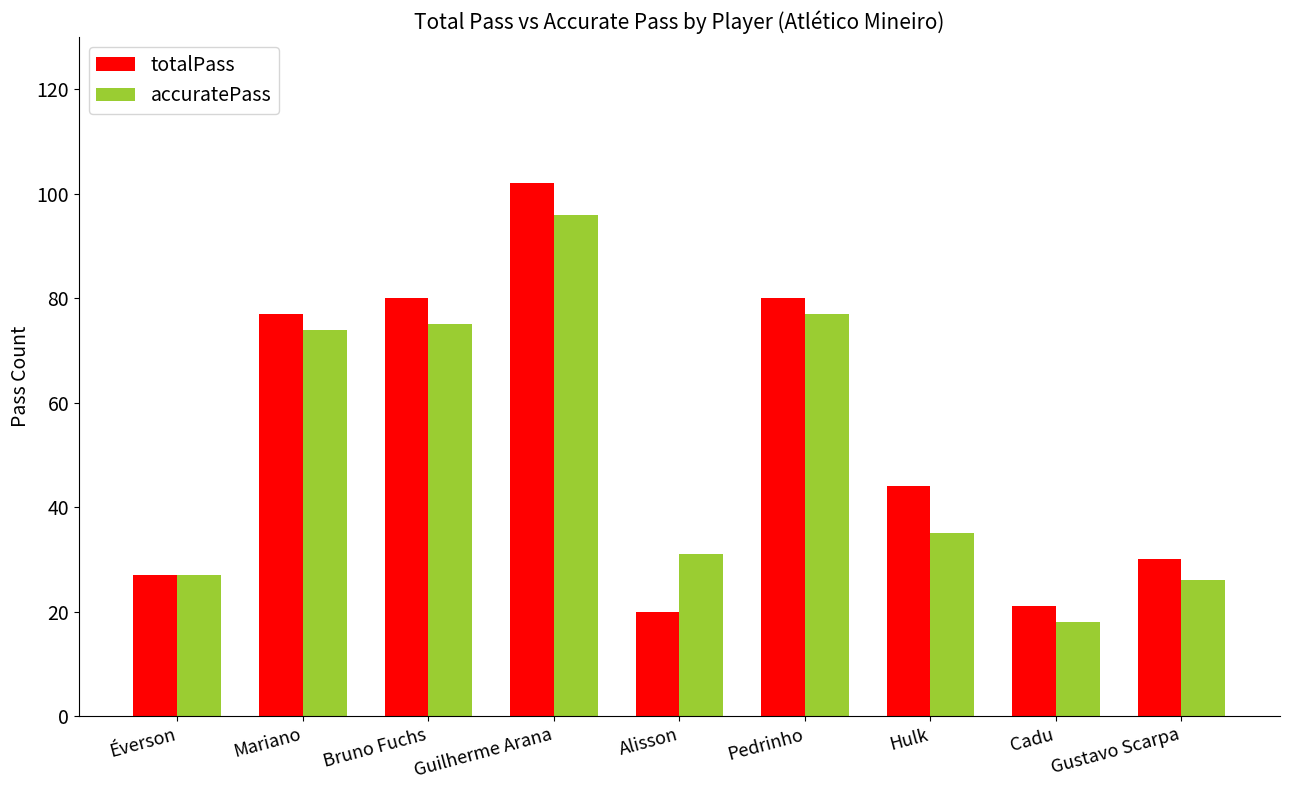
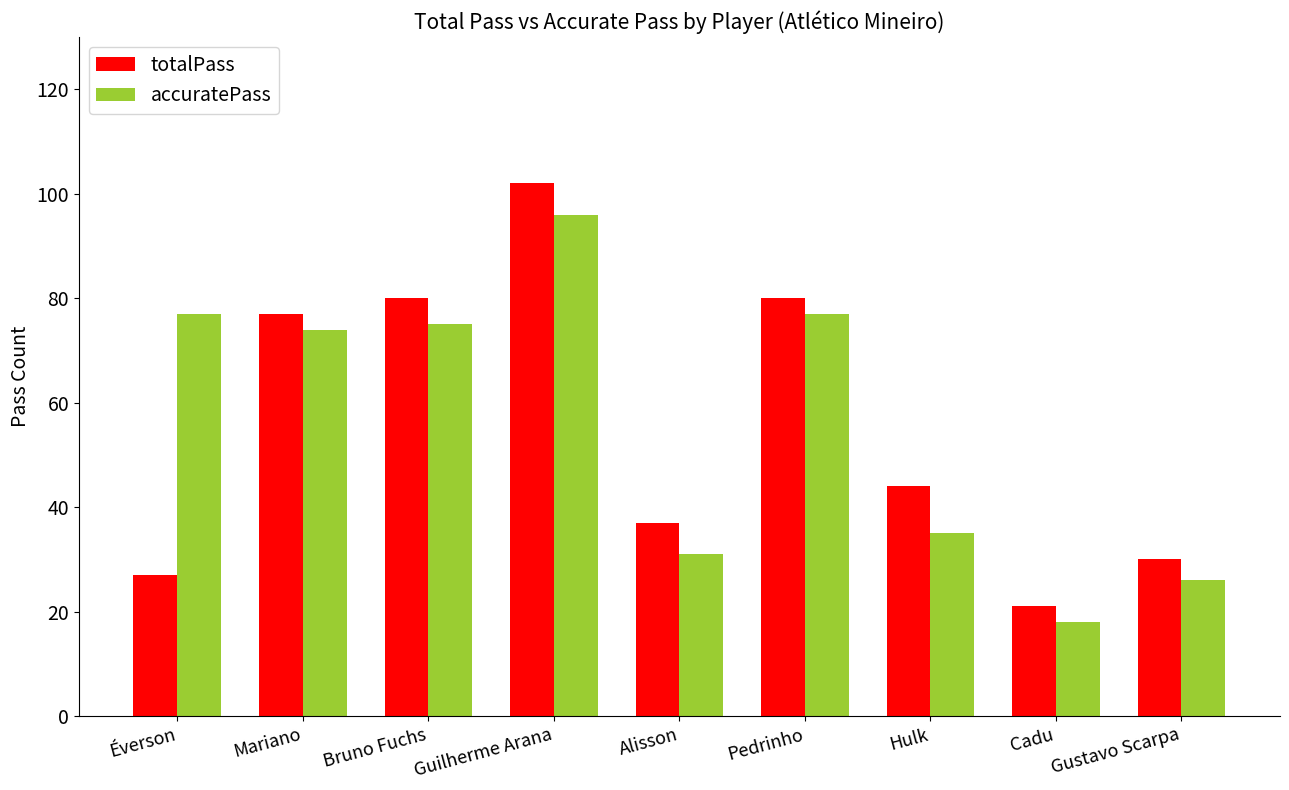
accuratePass, Éverson: 27 -> 77
totalPass, Alisson: 20 -> 37
